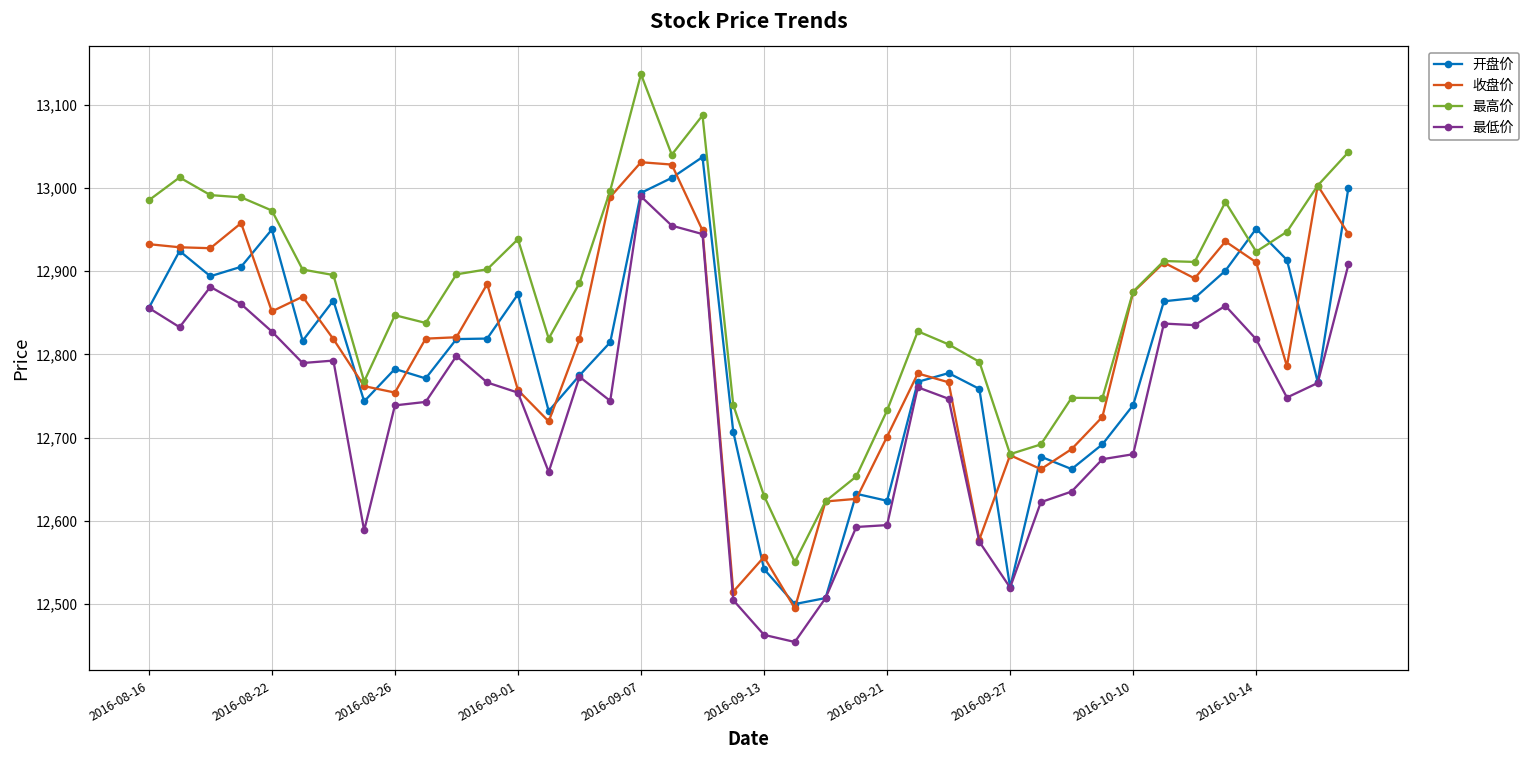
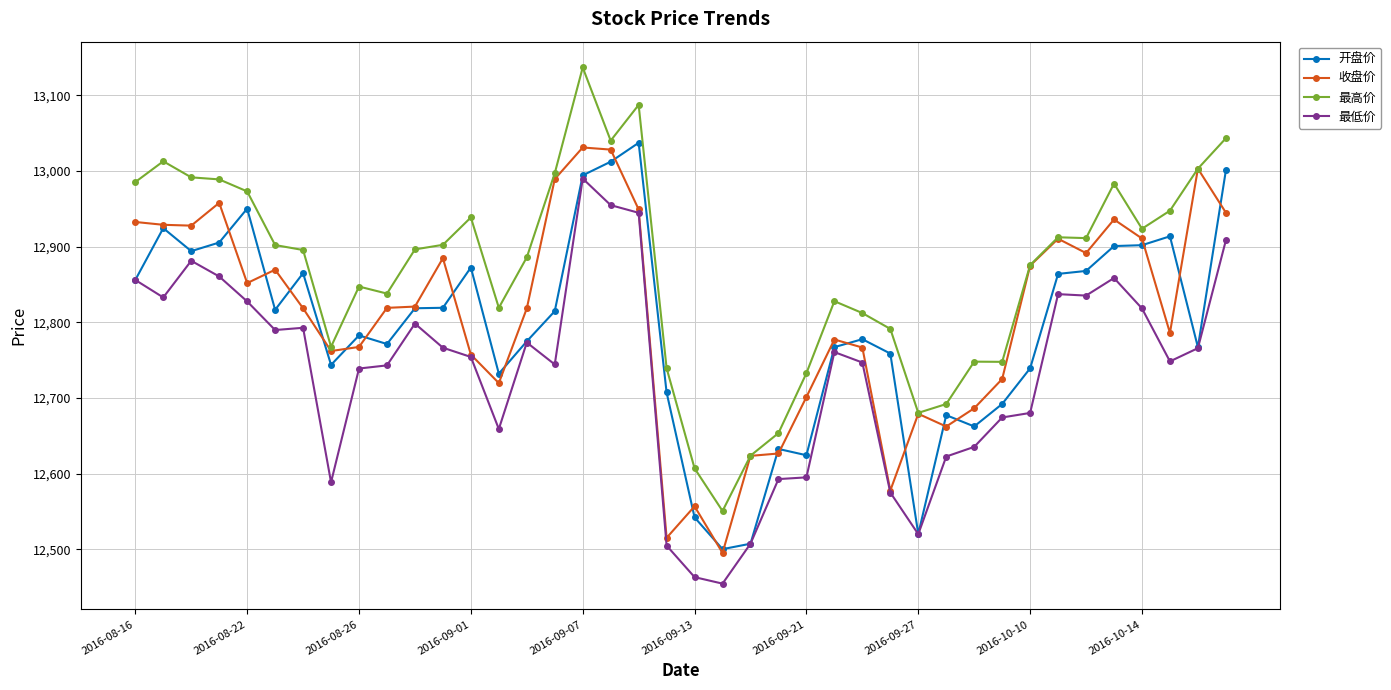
收盘价, 2016-08-26: 12,750 -> 12,770
最高价, 2016-09-13: 12,630 -> 12,610
开盘价, 2016-10-14: 12,950 -> 12,900
